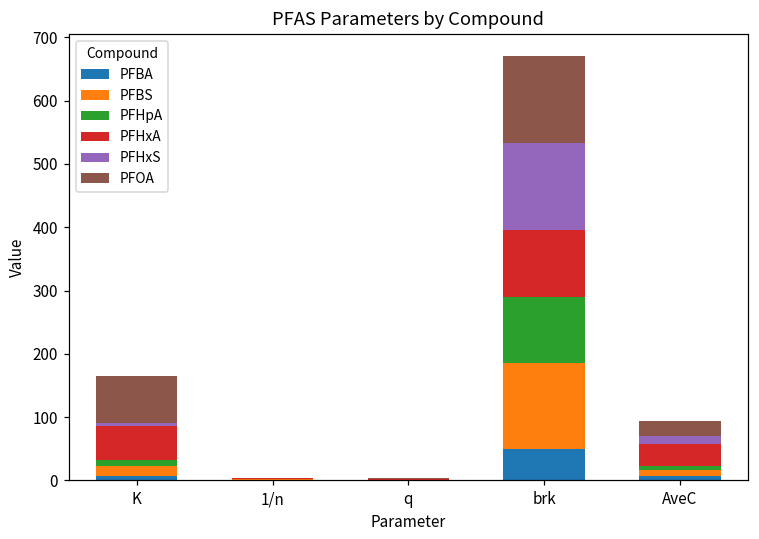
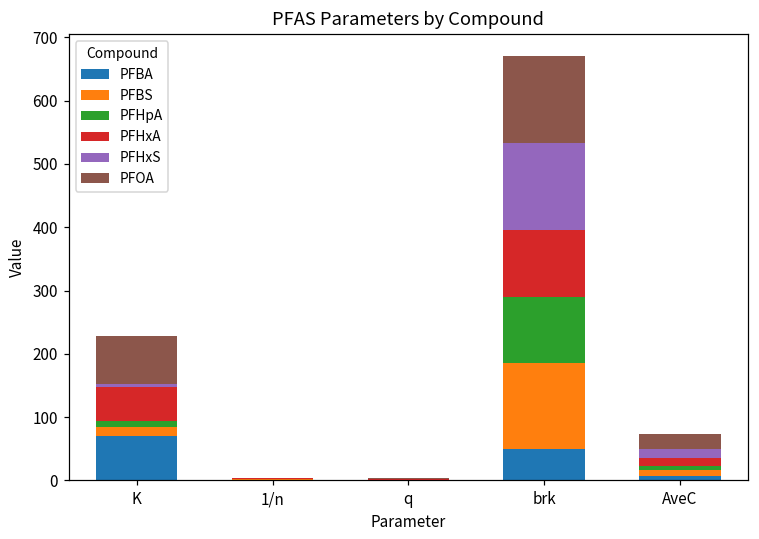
PFBA, K: 10 -> 70
PFHxA, AveC: 40 -> 10
